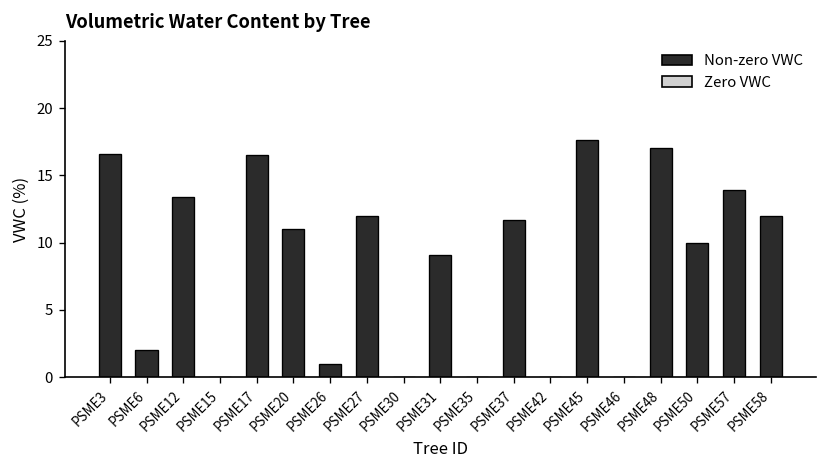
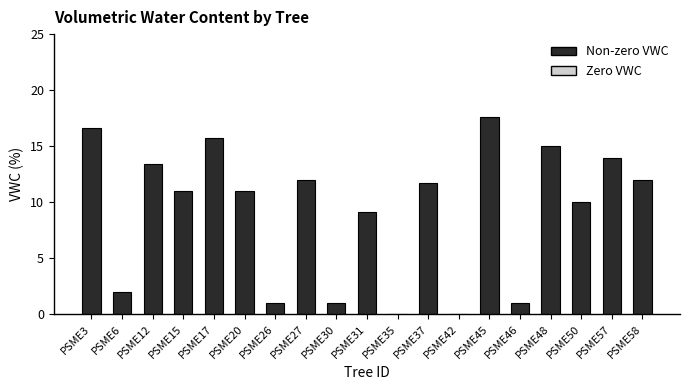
PSME15: 0 -> 11
PSME17: 16.5 -> 15.7
PSME30: 0 -> 1
PSME46: 0 -> 1
PSME48: 17 -> 15
